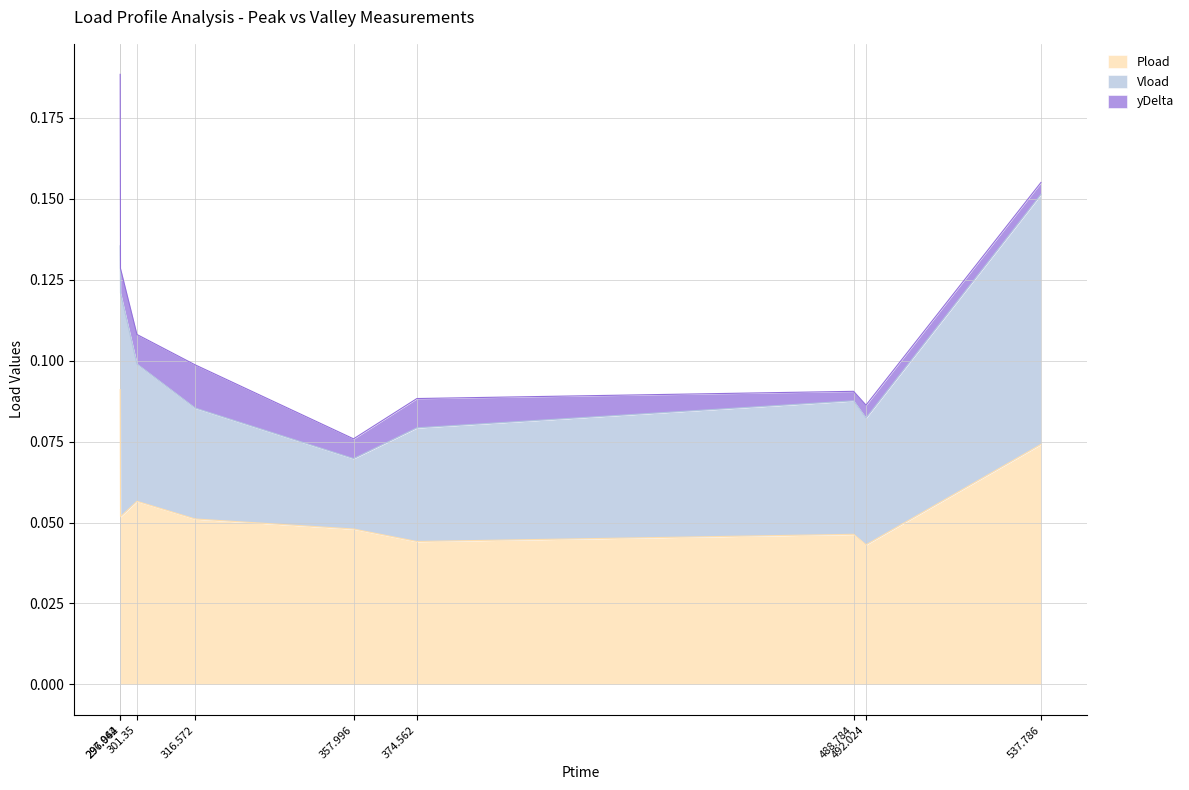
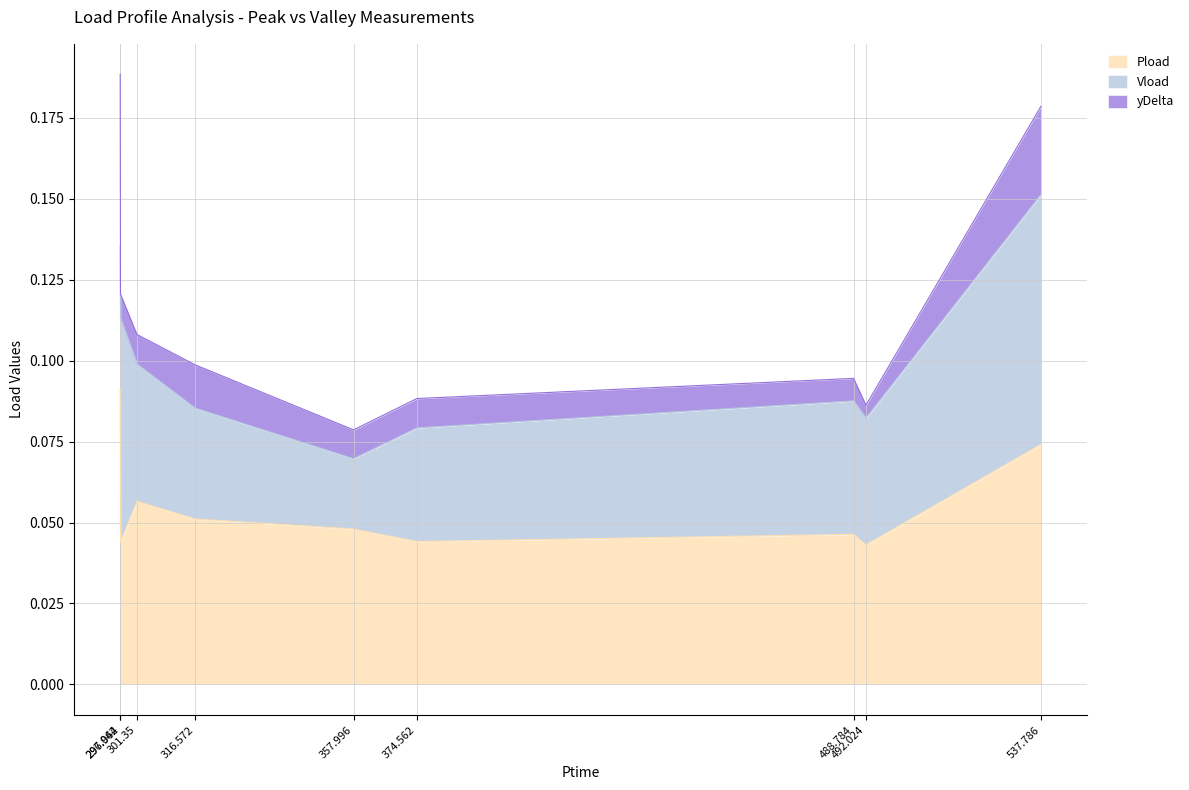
Pload, 297.042: 0.052 -> 0.044
yDelta, 357.996: 0.006 -> 0.009
yDelta, 488.784: 0.003 -> 0.007
yDelta, 537.786: 0.004 -> 0.027
